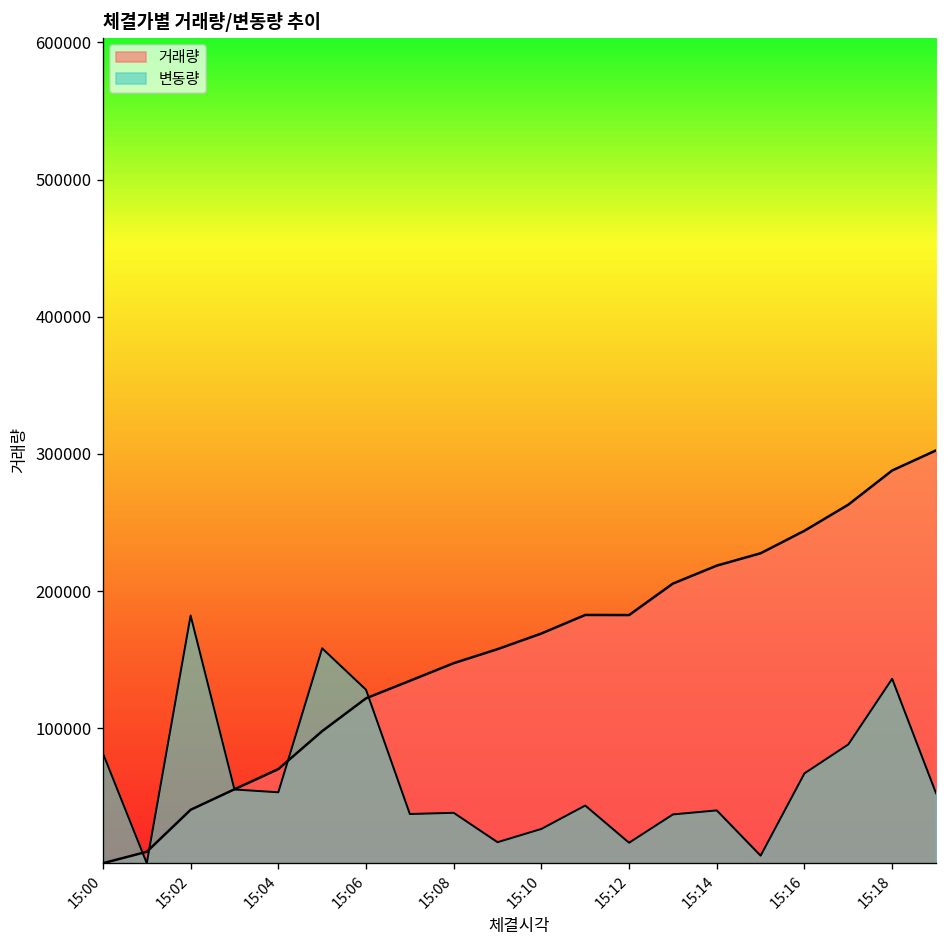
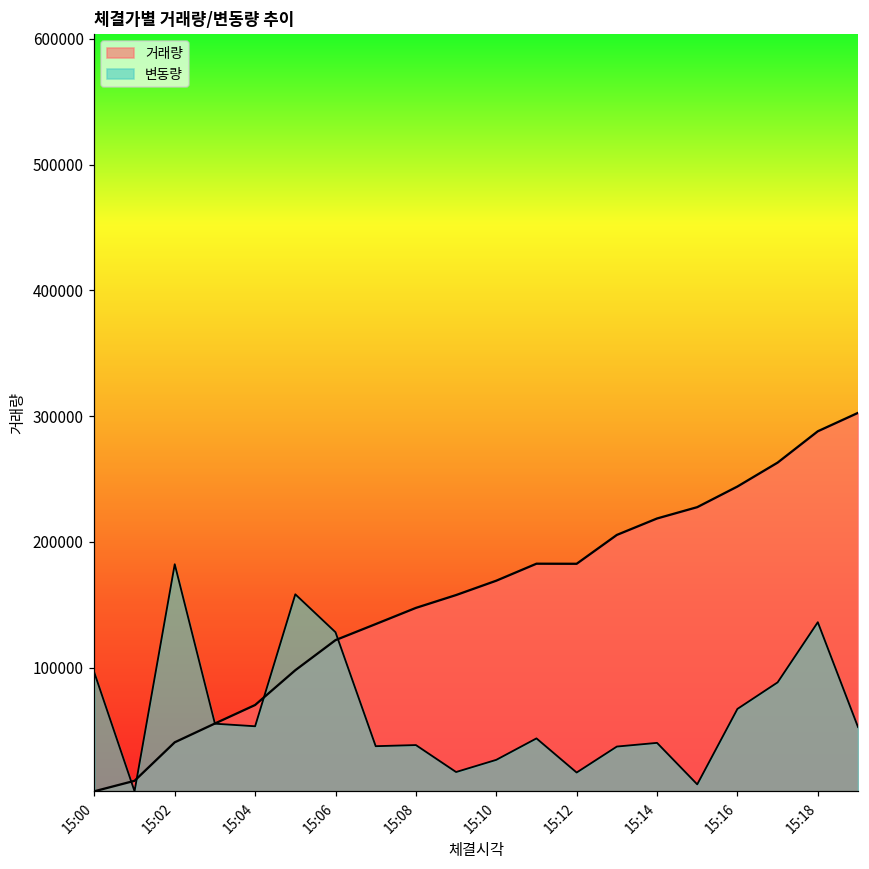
변동량, 15:00: 82000 -> 96000
